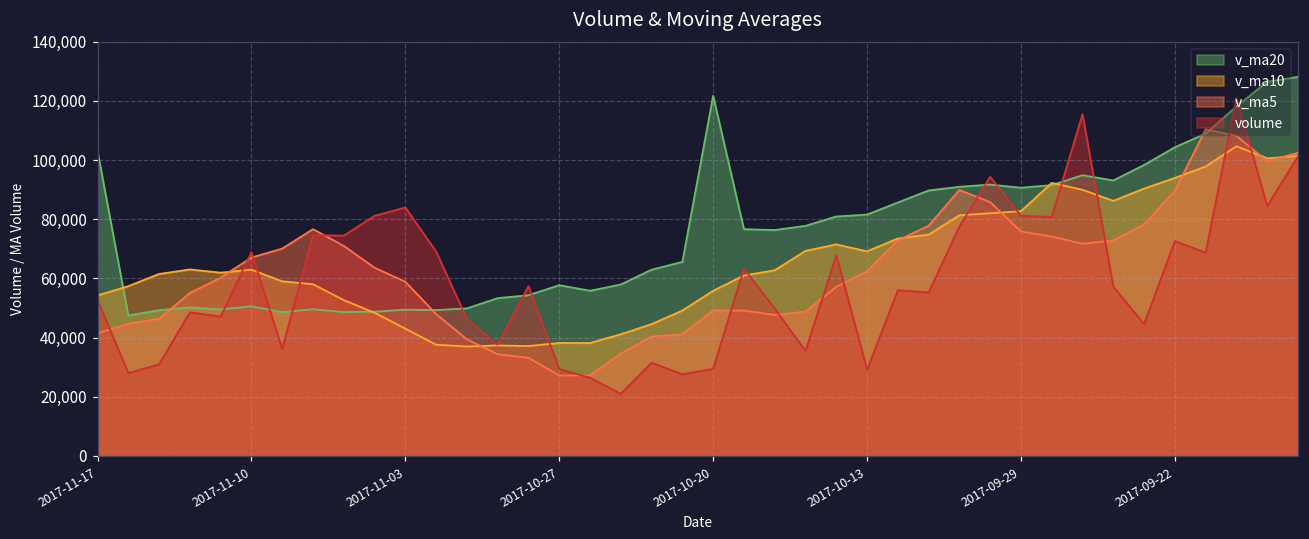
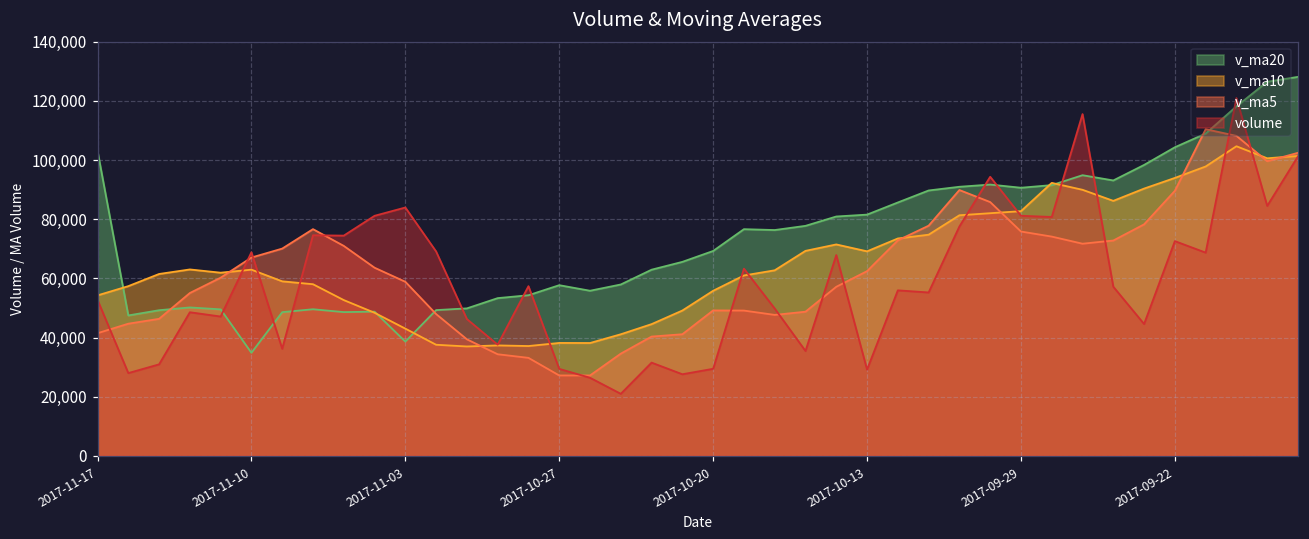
v_ma20, 2017-11-10: 51,000 -> 35,000
v_ma20, 2017-11-03: 49,000 -> 39,000
v_ma20, 2017-10-20: 122,000 -> 69,000
